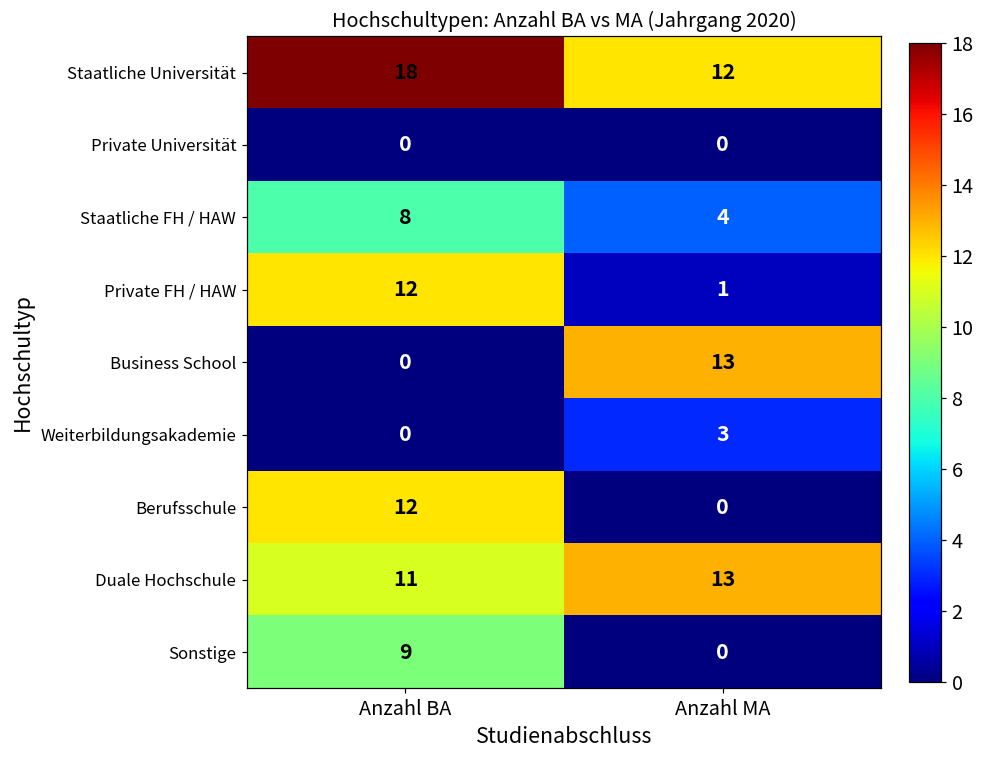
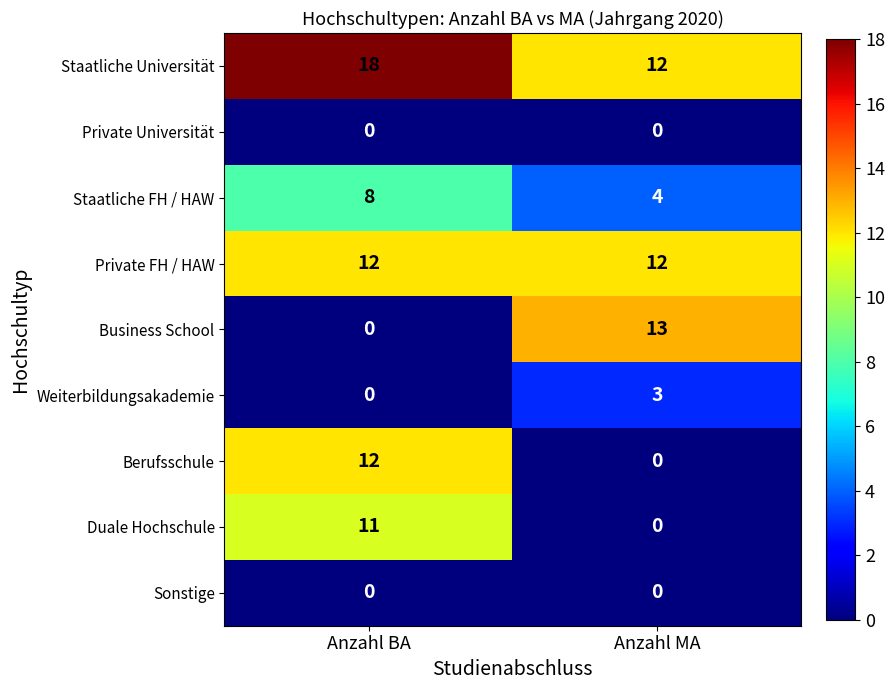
Private FH / HAW, Anzahl MA: 1 -> 12
Duale Hochschule, Anzahl MA: 13 -> 0
Sonstige, Anzahl BA: 9 -> 0
